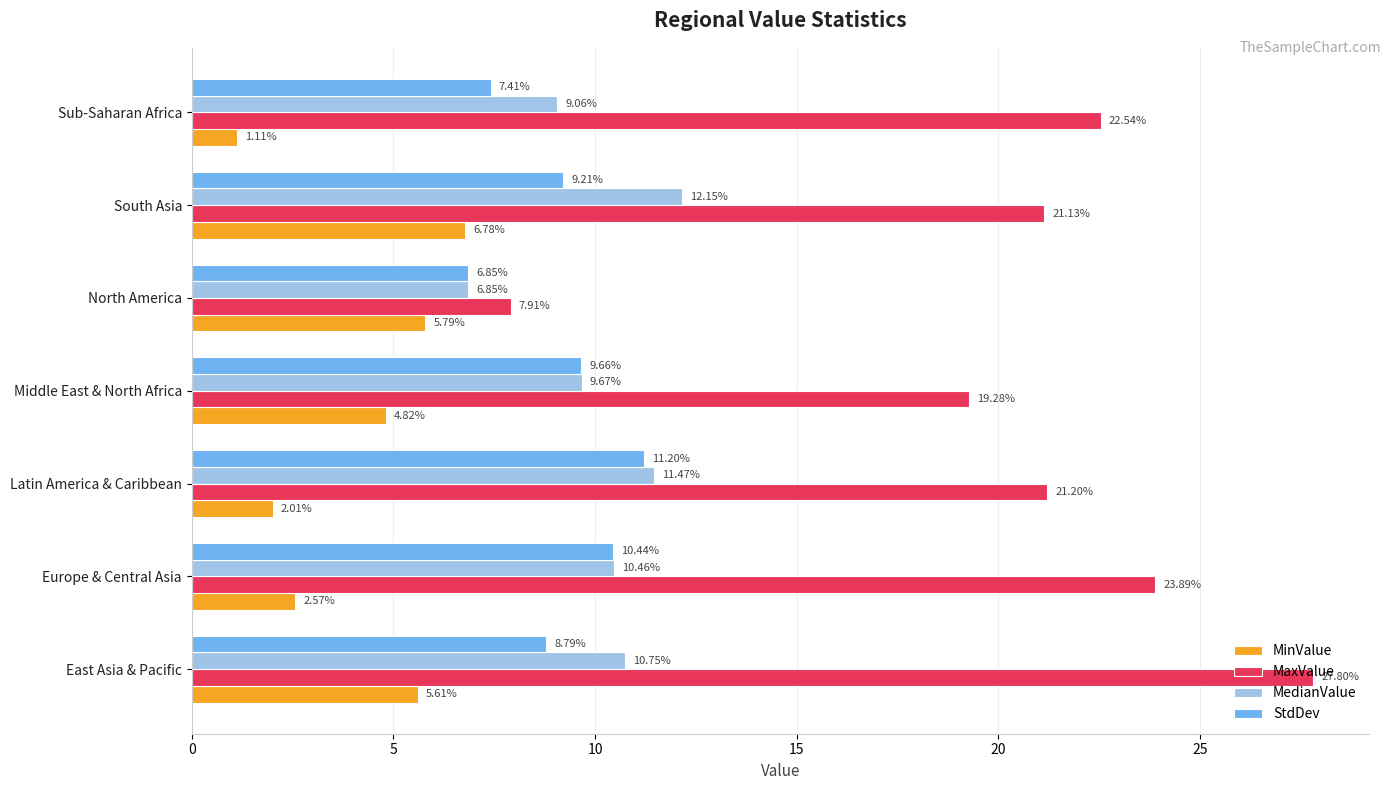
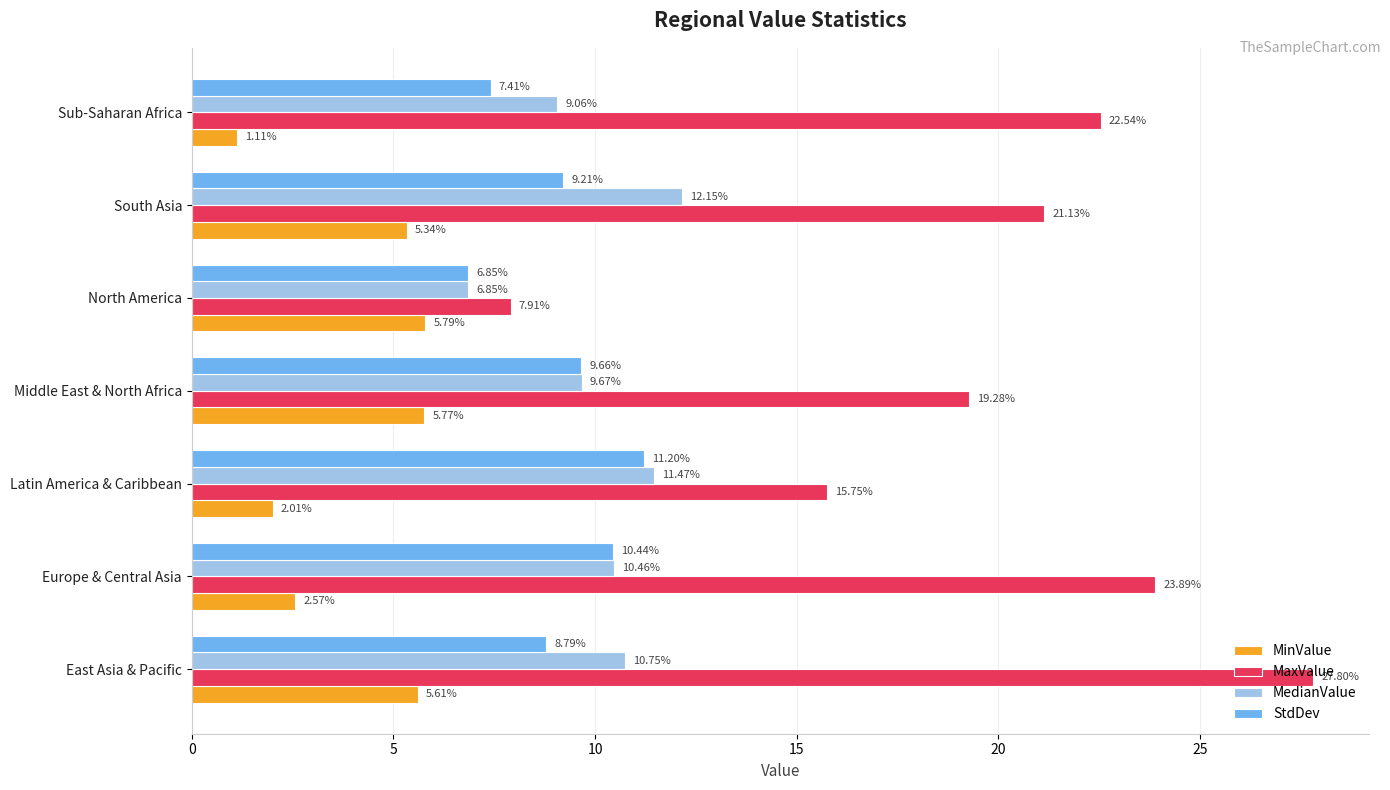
MinValue, South Asia: 6.78% -> 5.34%
MinValue, Middle East & North Africa: 4.82% -> 5.77%
MaxValue, Latin America & Caribbean: 21.20% -> 15.75%
